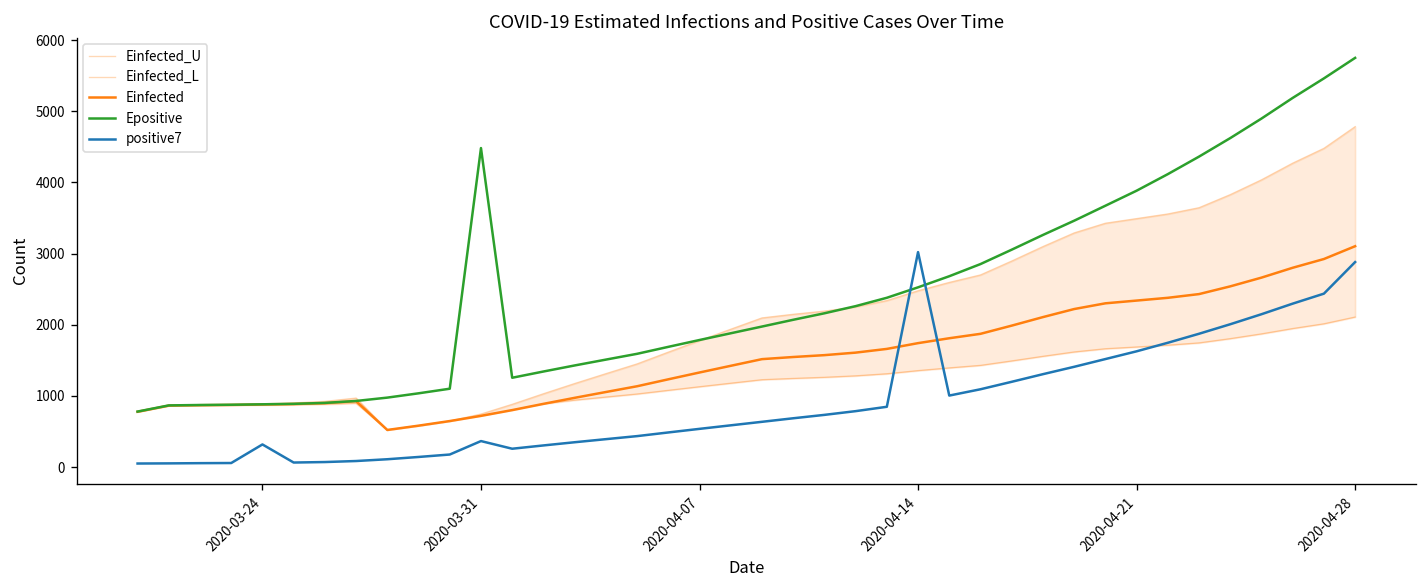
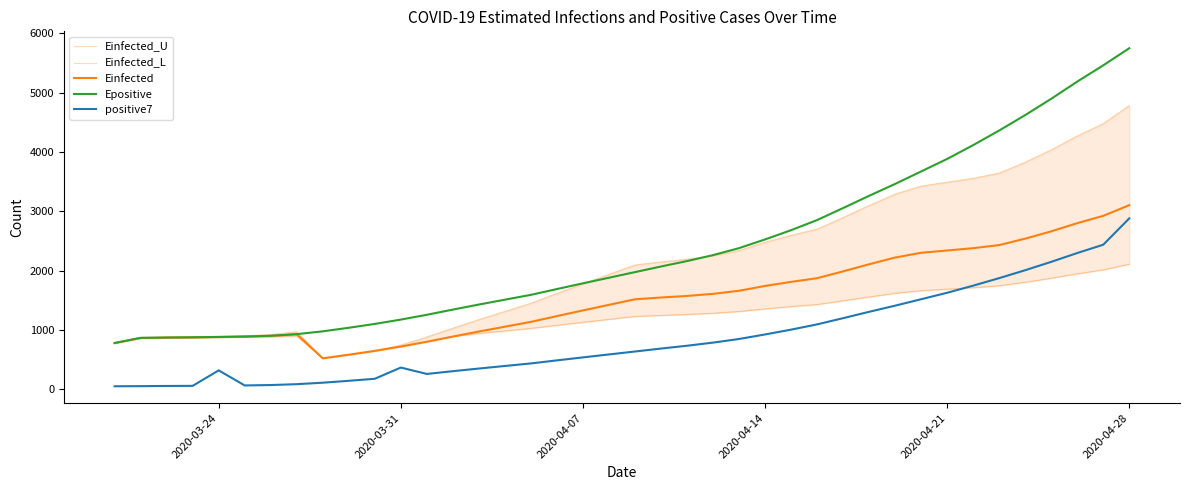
Epositive, 2020-03-31: 4500 -> 1200
positive7, 2020-04-14: 3000 -> 900
